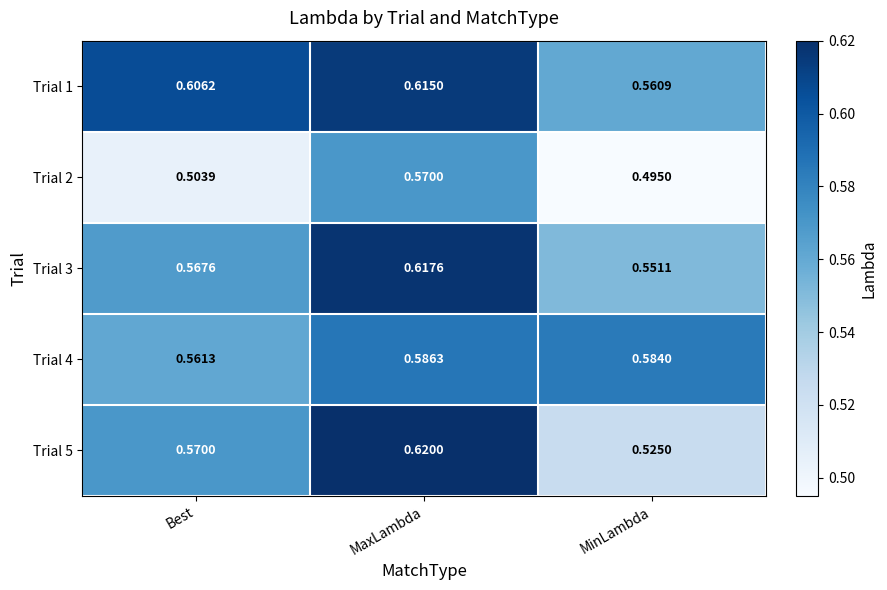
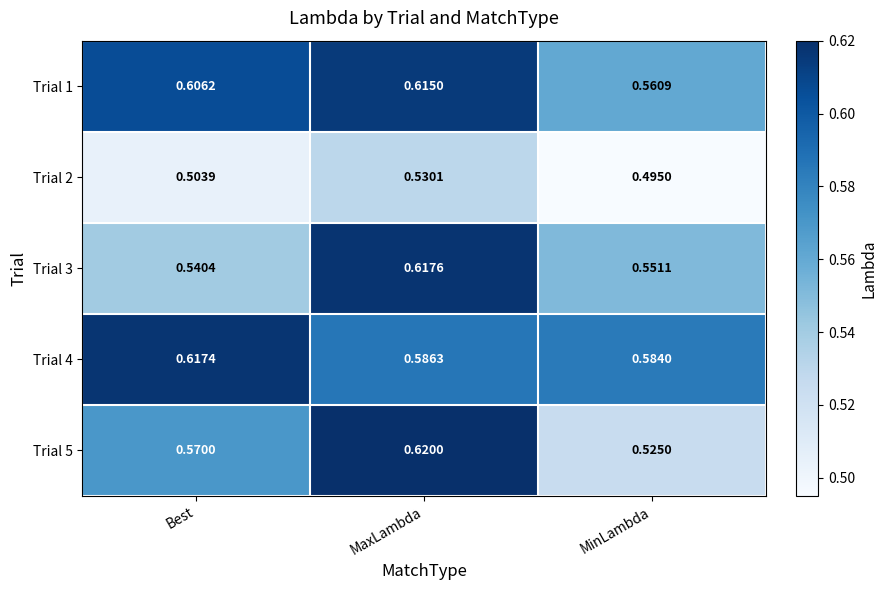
Trial 2, MaxLambda: 0.5700 -> 0.5301
Trial 3, Best: 0.5676 -> 0.5404
Trial 4, Best: 0.5613 -> 0.6174
